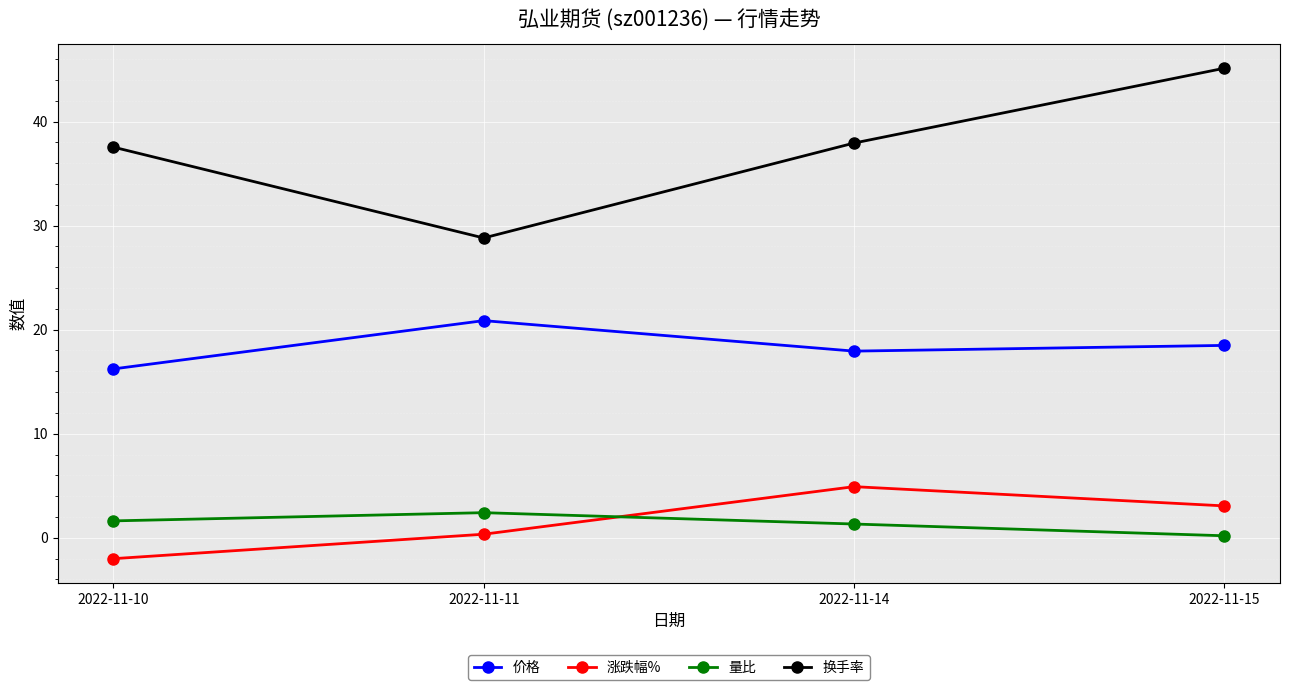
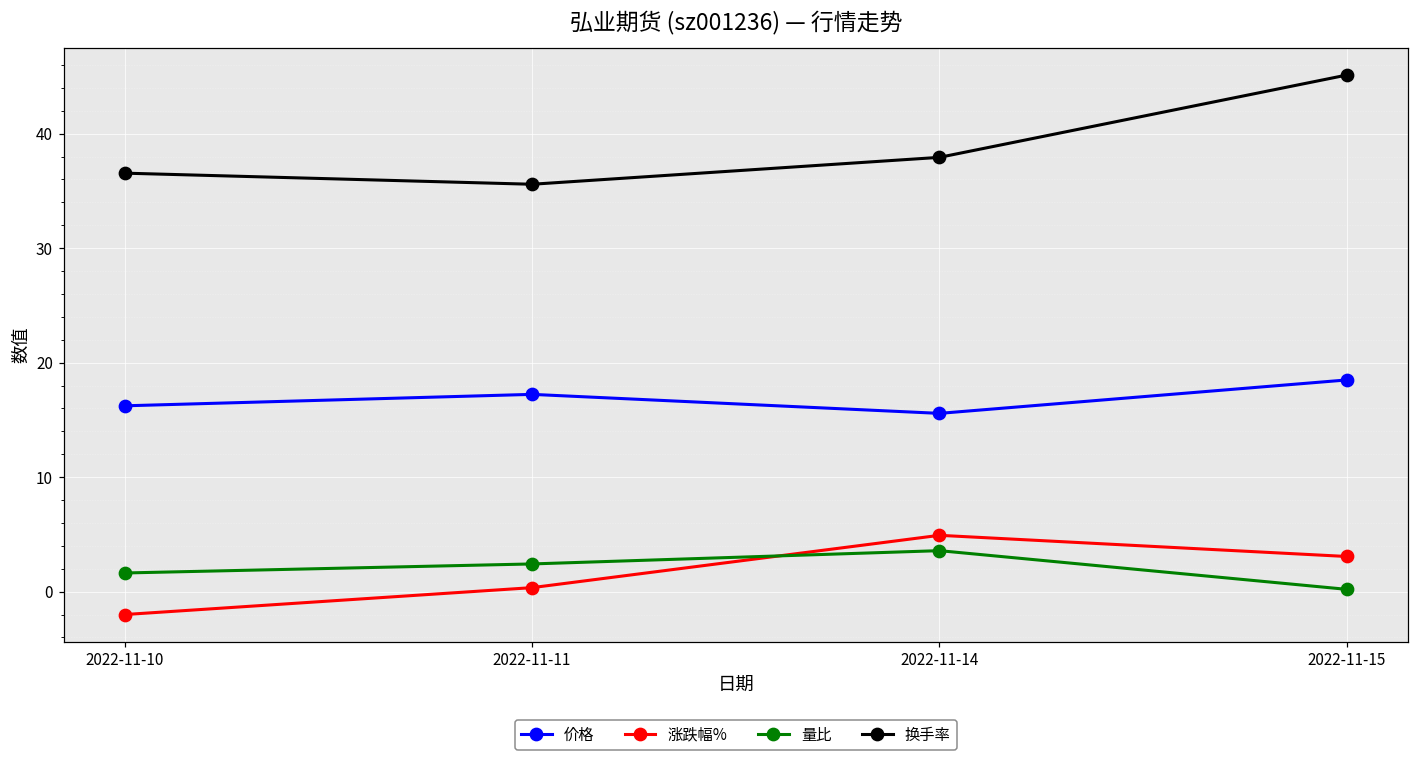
换手率, 2022-11-10: 37.5 -> 36.6
价格, 2022-11-11: 20.9 -> 17.2
换手率, 2022-11-11: 28.8 -> 35.6
价格, 2022-11-14: 17.9 -> 15.6
量比, 2022-11-14: 1.3 -> 3.6
